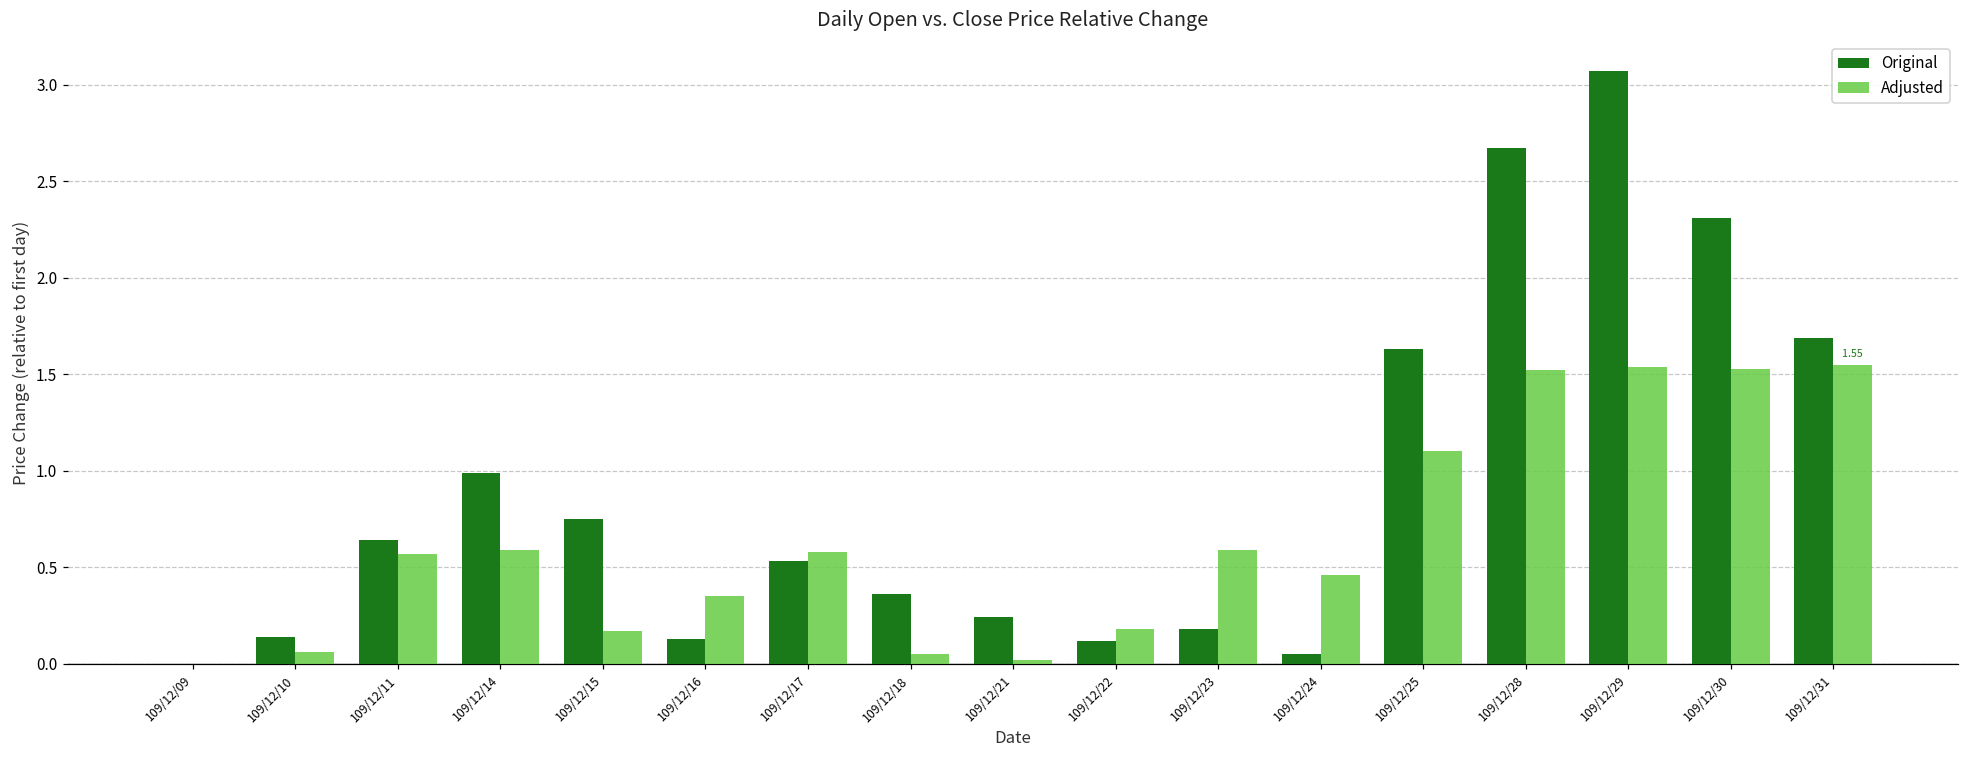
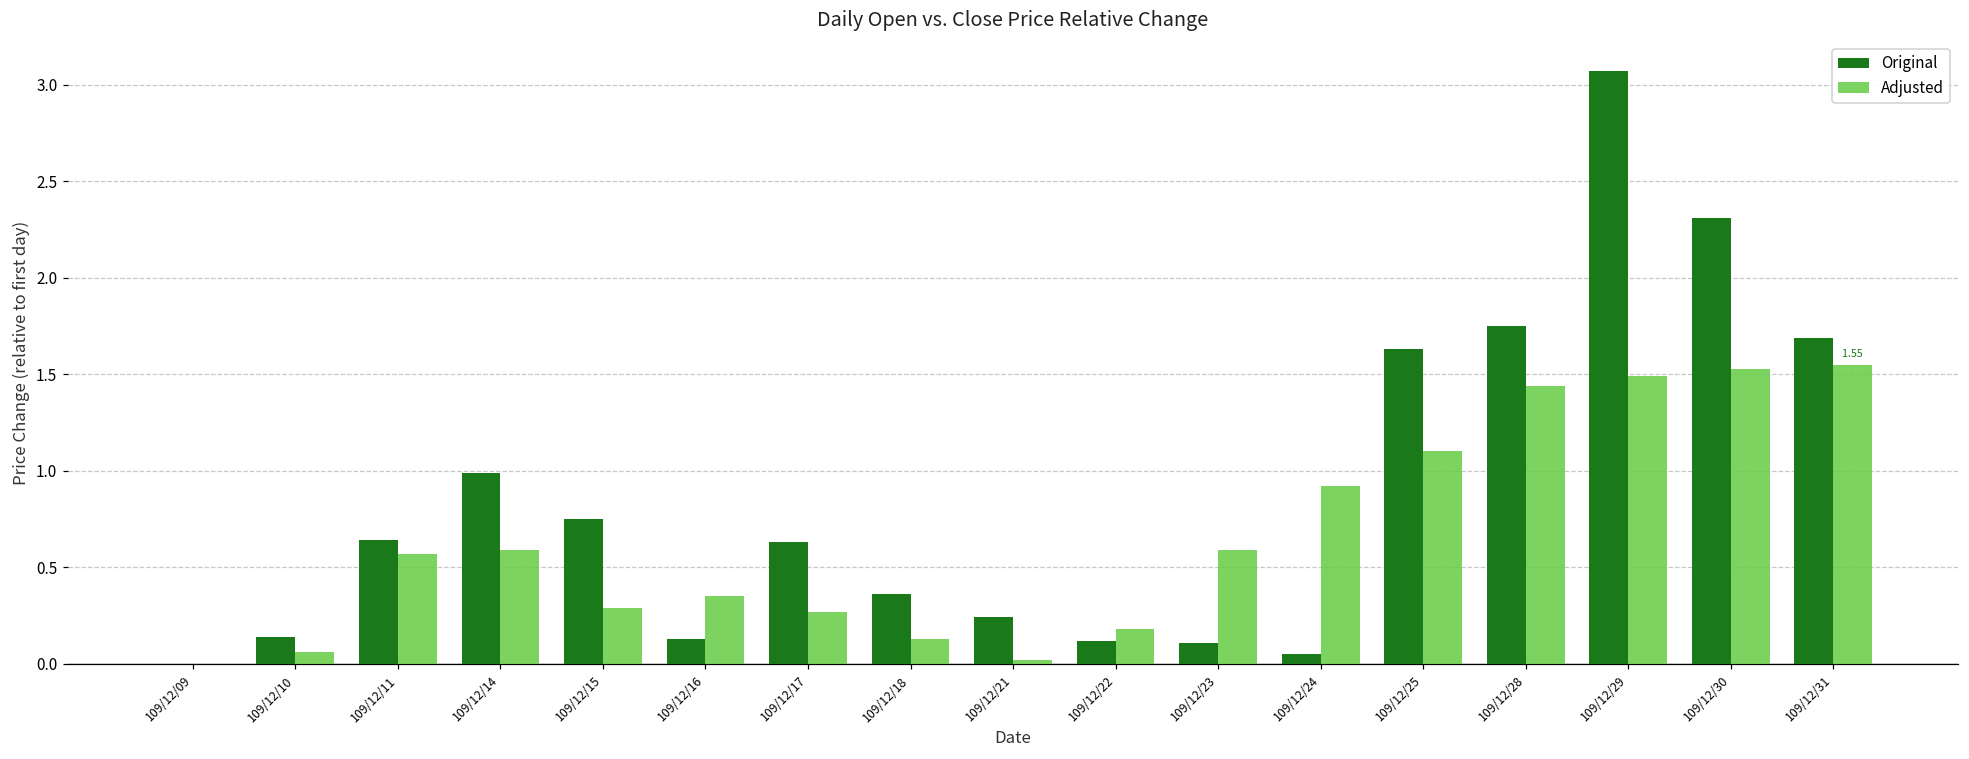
Adjusted, 109/12/15: 0.17 -> 0.29
Original, 109/12/17: 0.53 -> 0.63
Adjusted, 109/12/17: 0.58 -> 0.27
Adjusted, 109/12/18: 0.05 -> 0.13
Original, 109/12/23: 0.18 -> 0.11
Adjusted, 109/12/24: 0.46 -> 0.92
Original, 109/12/28: 2.67 -> 1.75
Adjusted, 109/12/28: 1.52 -> 1.44
Adjusted, 109/12/29: 1.54 -> 1.49
